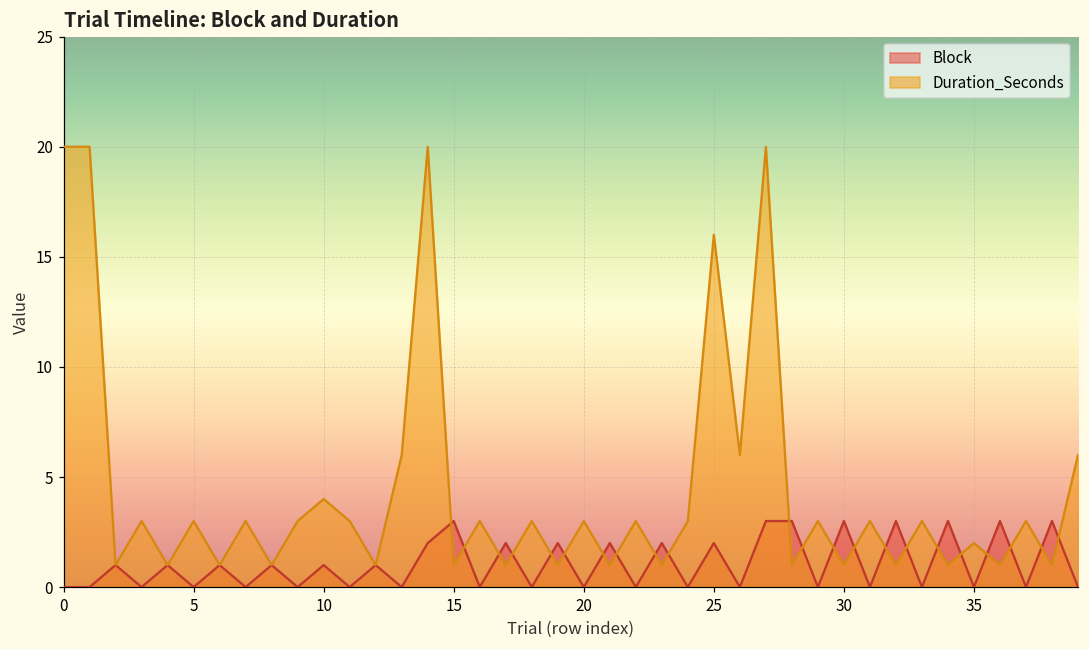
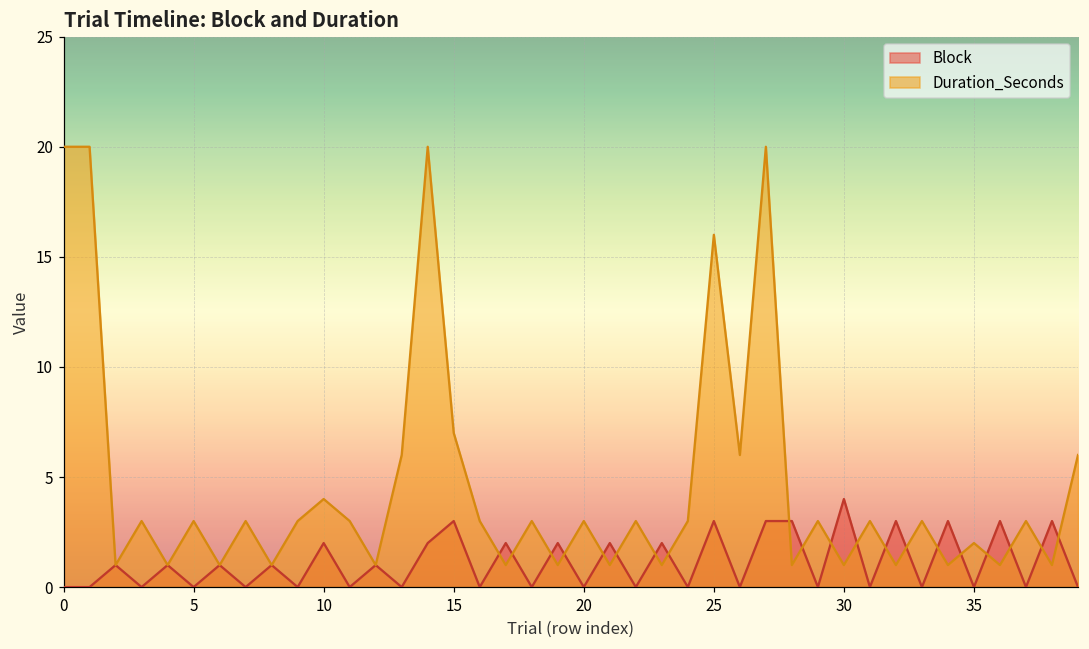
Block, 10: 1 -> 2
Duration_Seconds, 15: 1 -> 7
Block, 25: 2 -> 3
Block, 30: 3 -> 4
